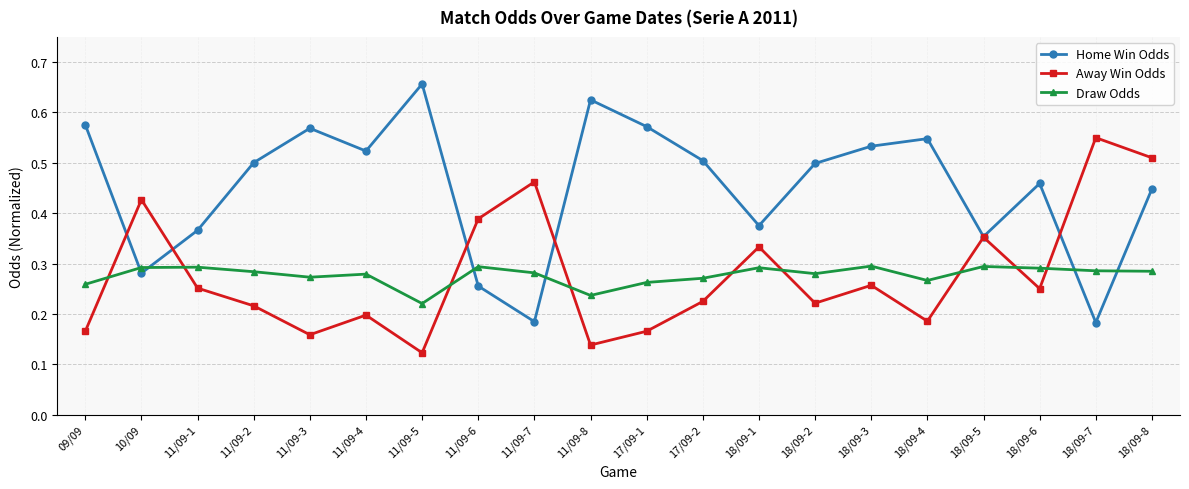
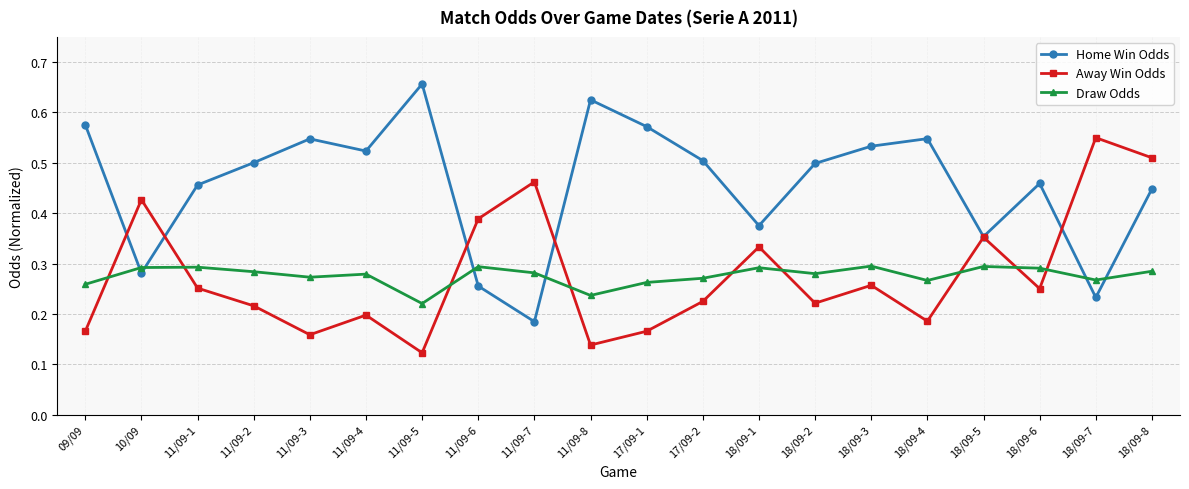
Home Win Odds, 11/09-1: 0.37 -> 0.46
Home Win Odds, 11/09-3: 0.57 -> 0.55
Home Win Odds, 18/09-7: 0.18 -> 0.23
Draw Odds, 18/09-7: 0.29 -> 0.27
